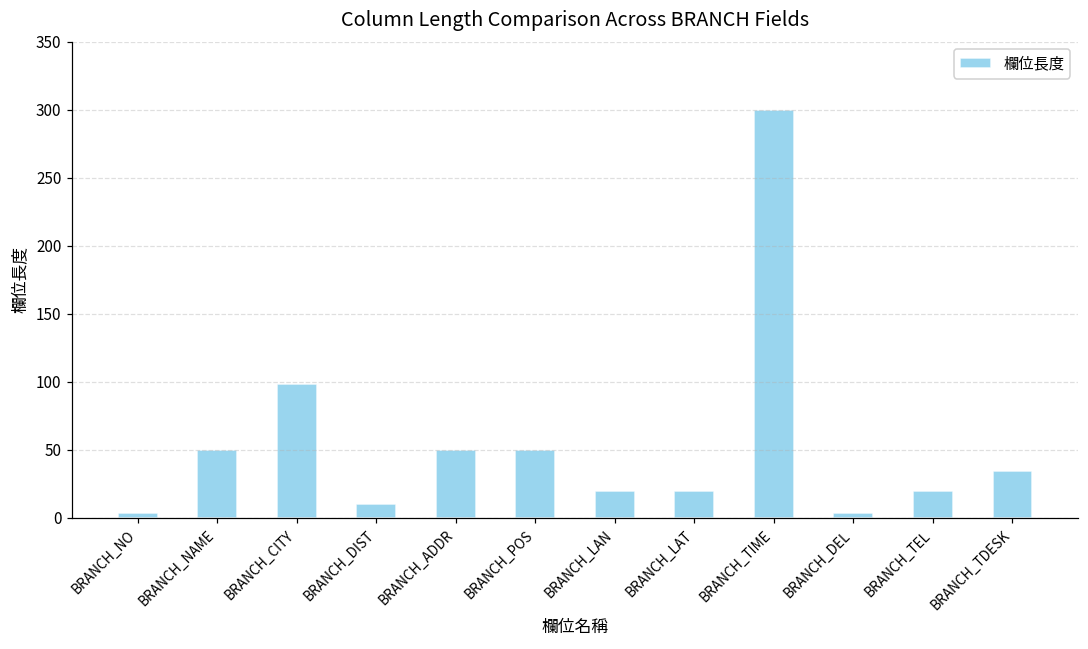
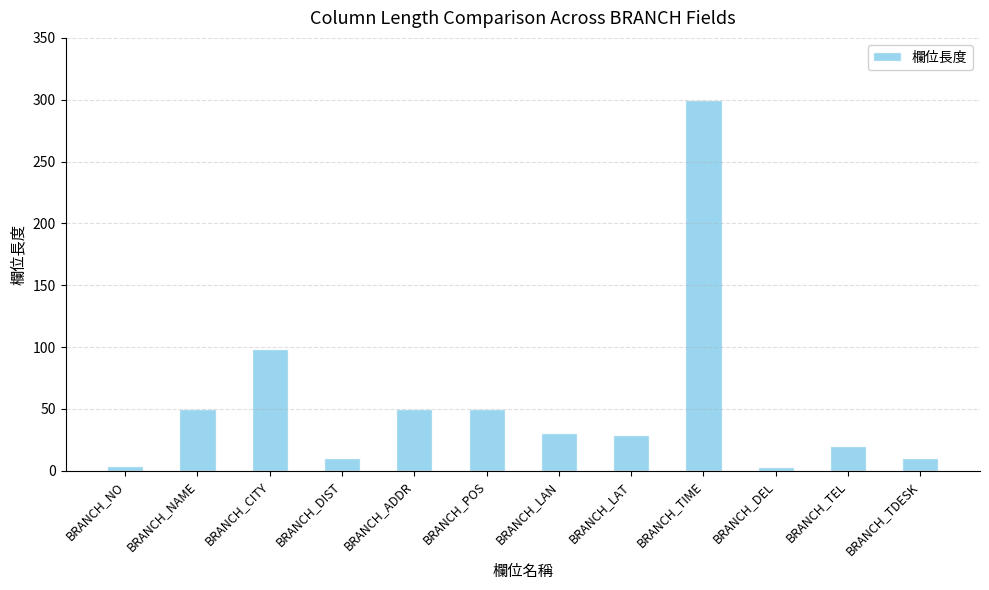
BRANCH_LAN: 20 -> 30
BRANCH_LAT: 20 -> 29
BRANCH_TDESK: 35 -> 10
